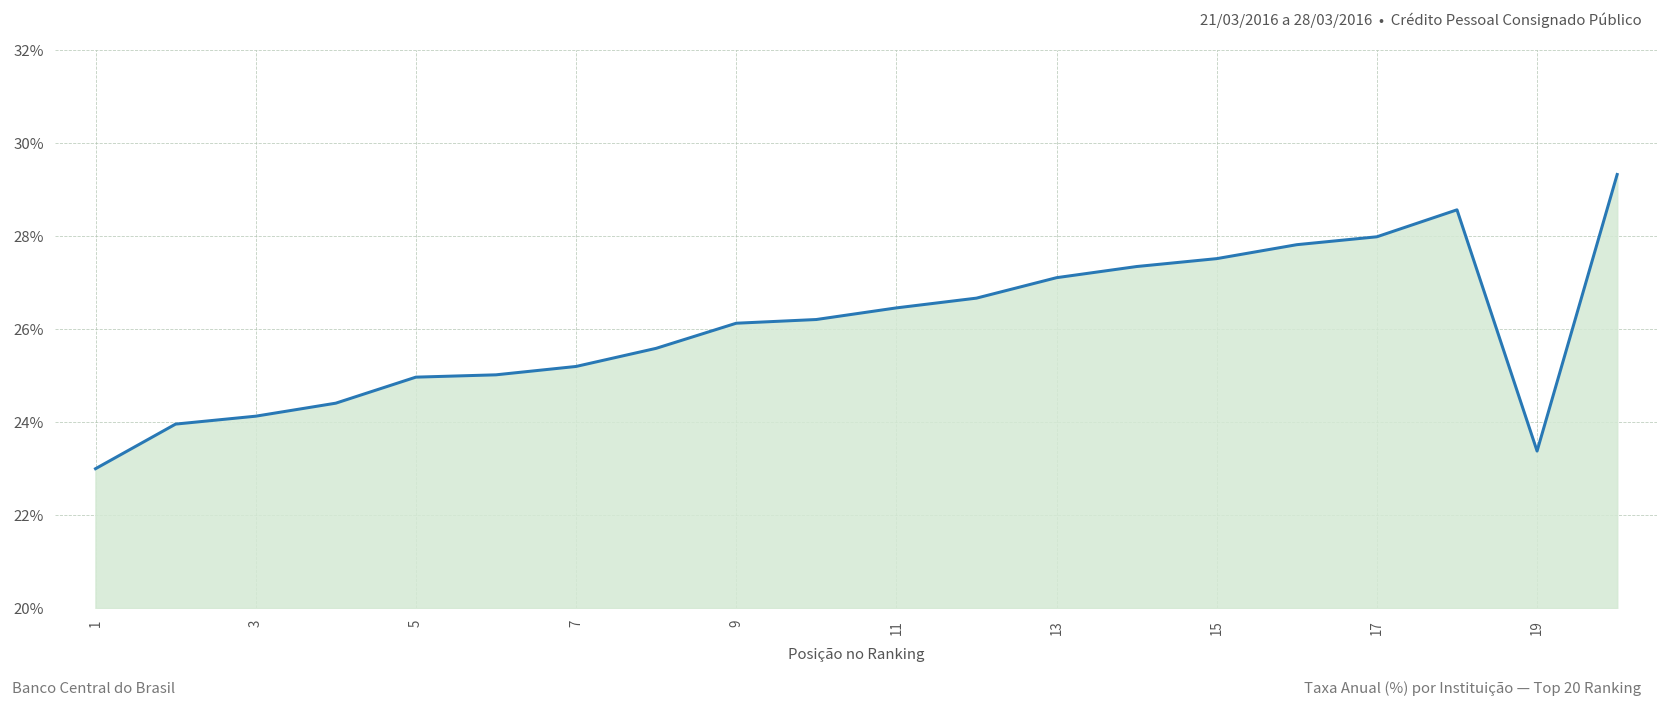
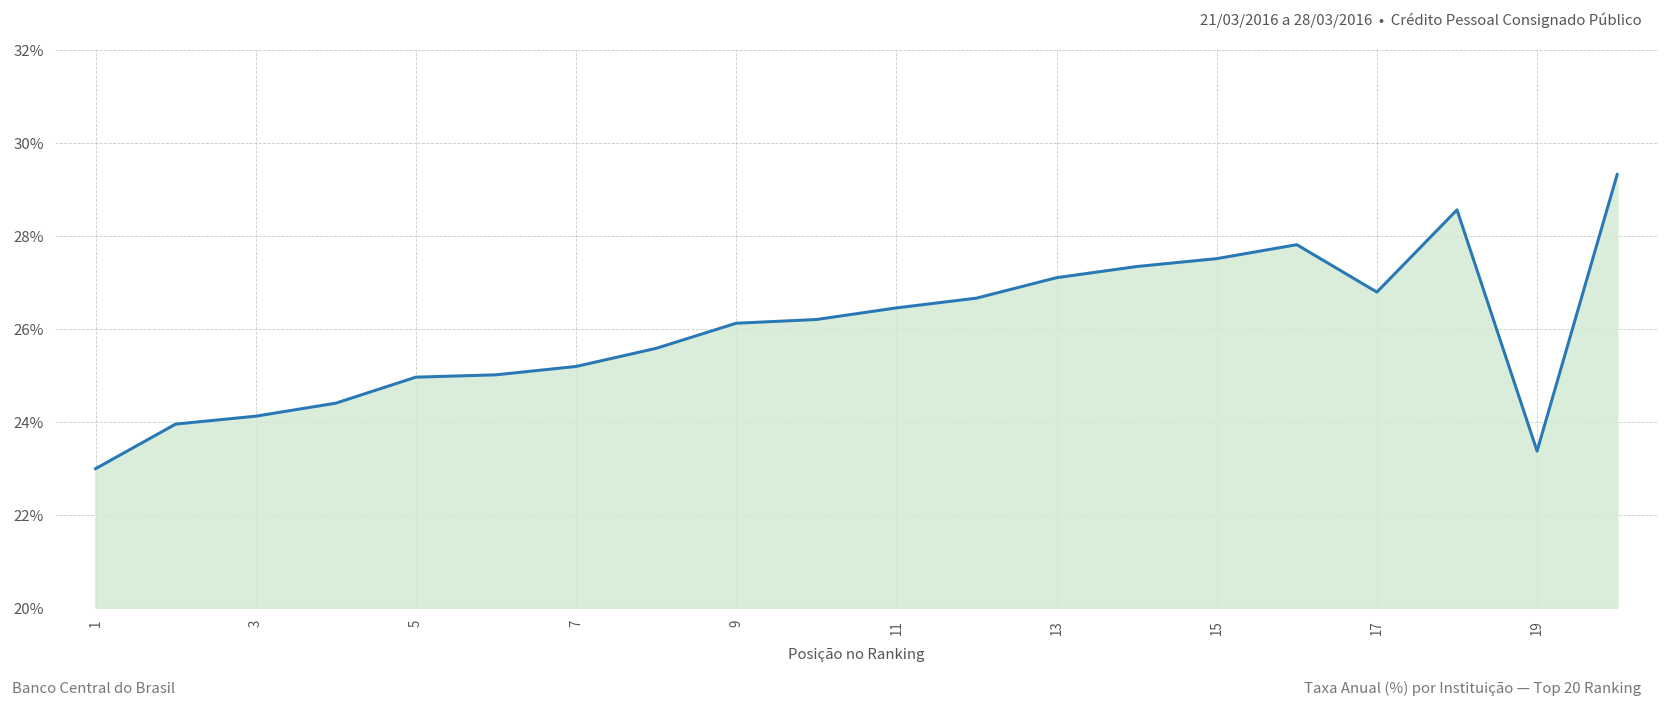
17: 28.0% -> 26.8%
